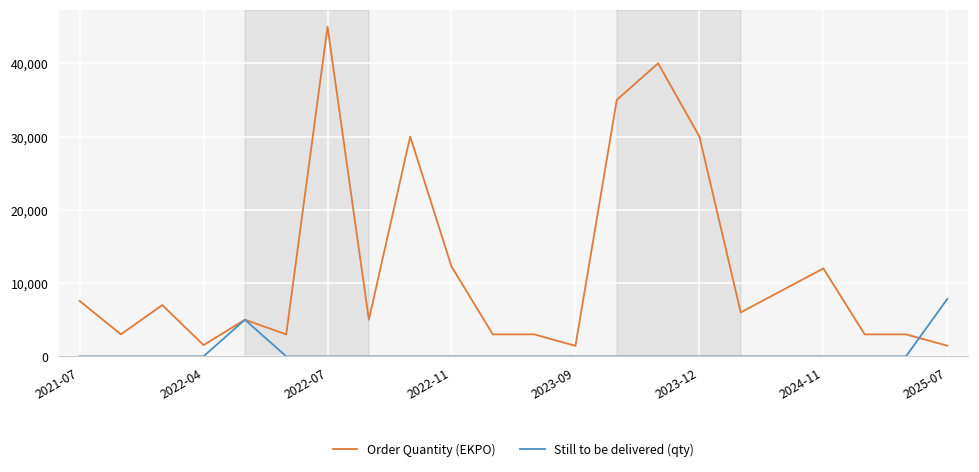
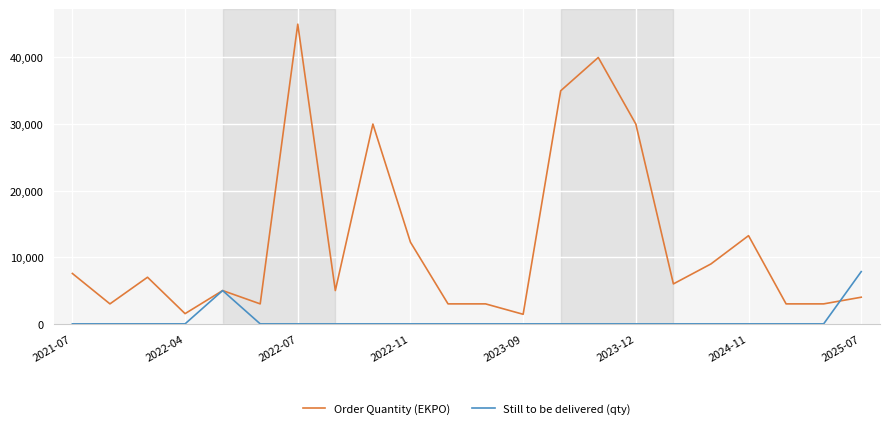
Order Quantity (EKPO), 2024-11: 12,000 -> 13,000
Order Quantity (EKPO), 2025-07: 1,000 -> 4,000
